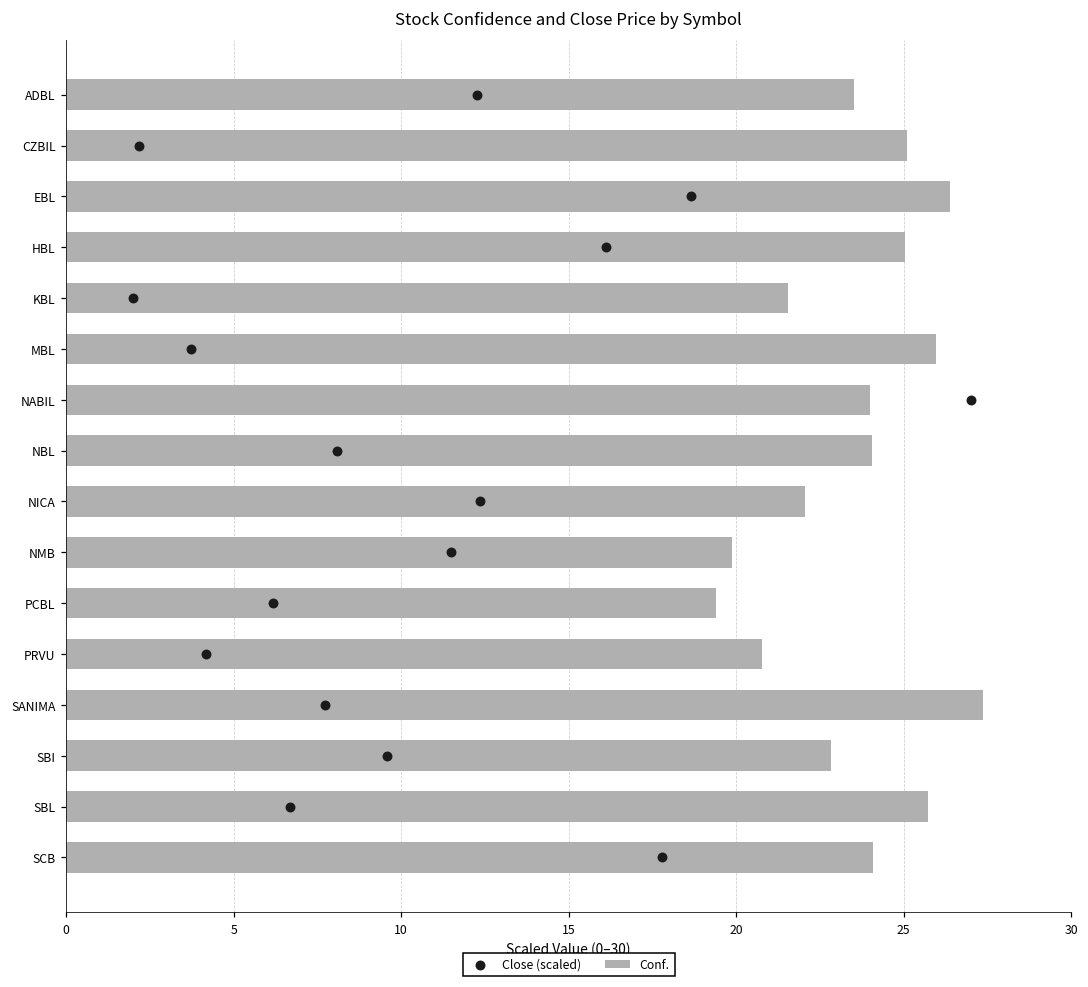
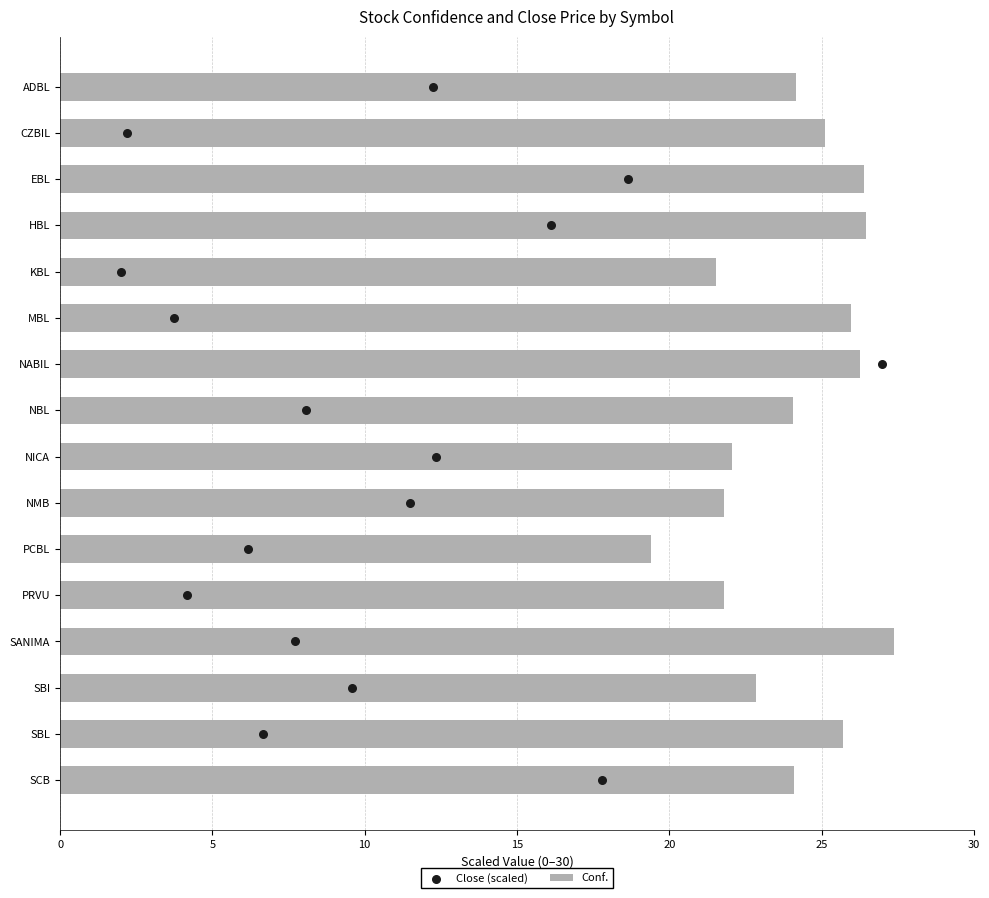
Conf., ADBL: 23.5 -> 24.2
Conf., HBL: 25.1 -> 26.5
Conf., NABIL: 24.0 -> 26.3
Conf., NMB: 19.9 -> 21.8
Conf., PRVU: 20.8 -> 21.8
